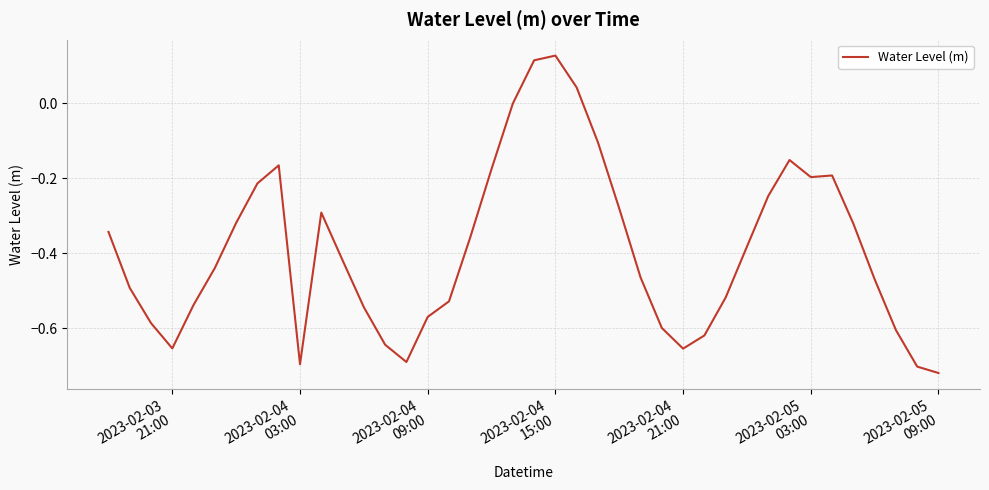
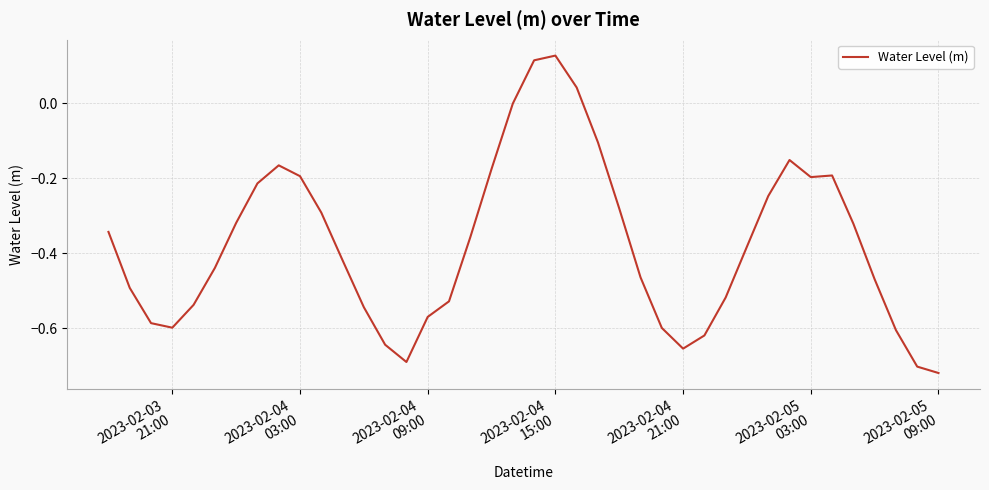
2023-02-03 21:00: -0.65 -> -0.60
2023-02-04 03:00: -0.70 -> -0.19
